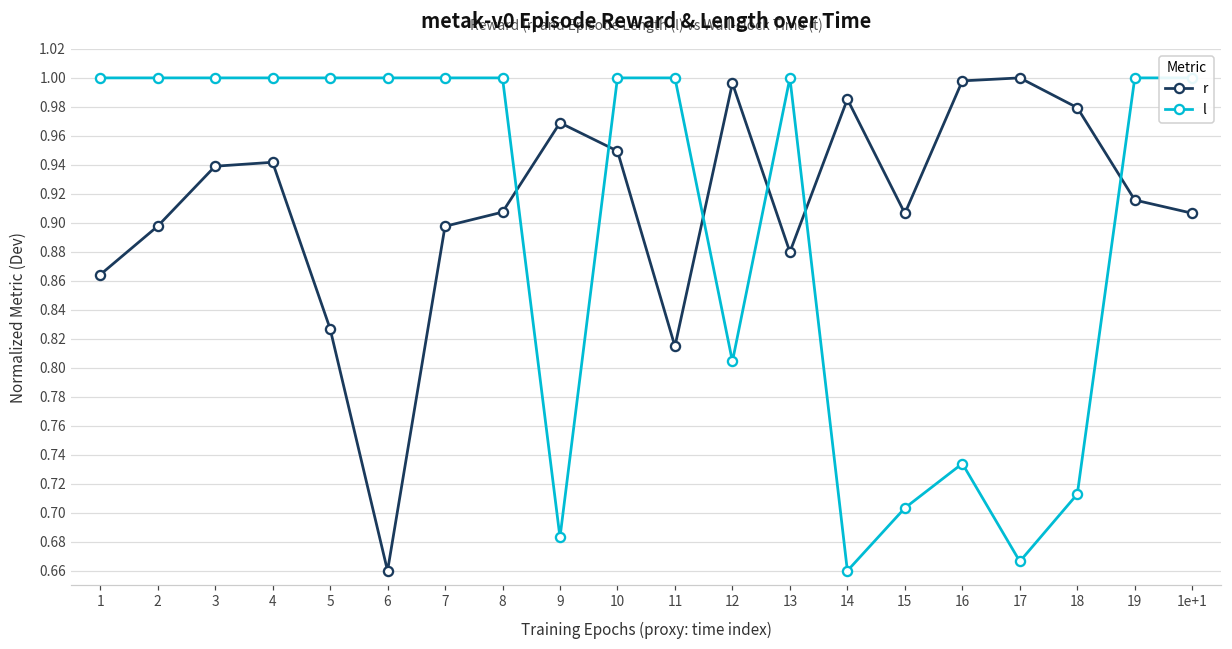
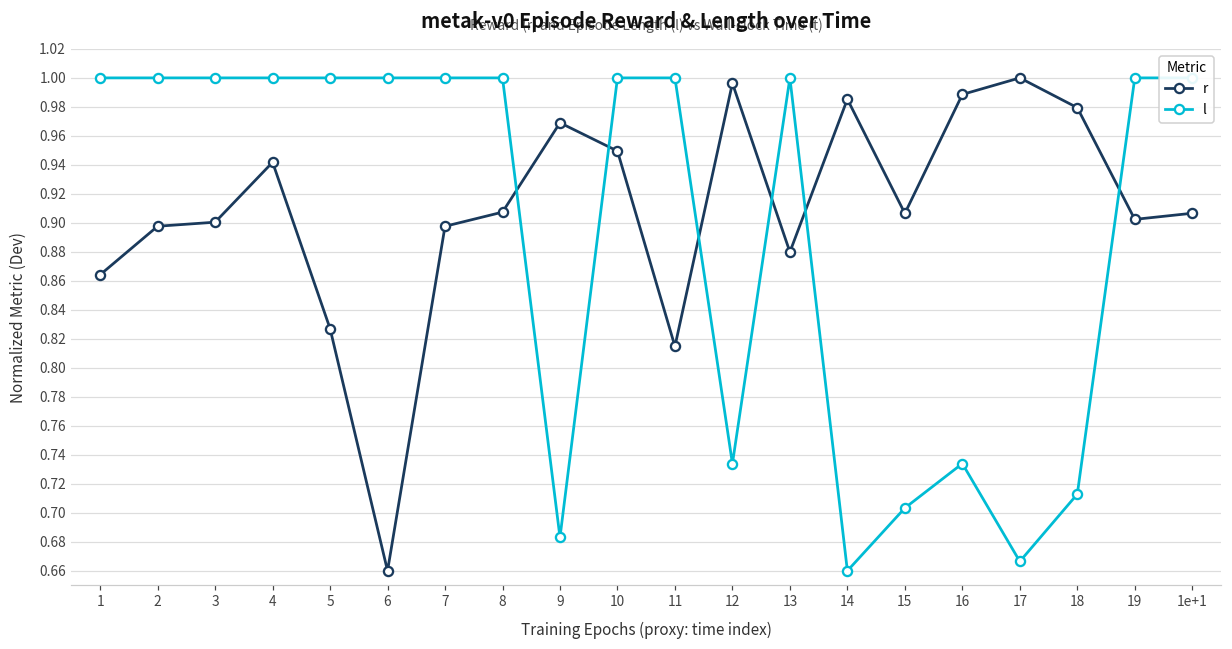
r, 3: 0.939 -> 0.900
l, 12: 0.804 -> 0.734
r, 16: 0.998 -> 0.989
r, 19: 0.916 -> 0.902
